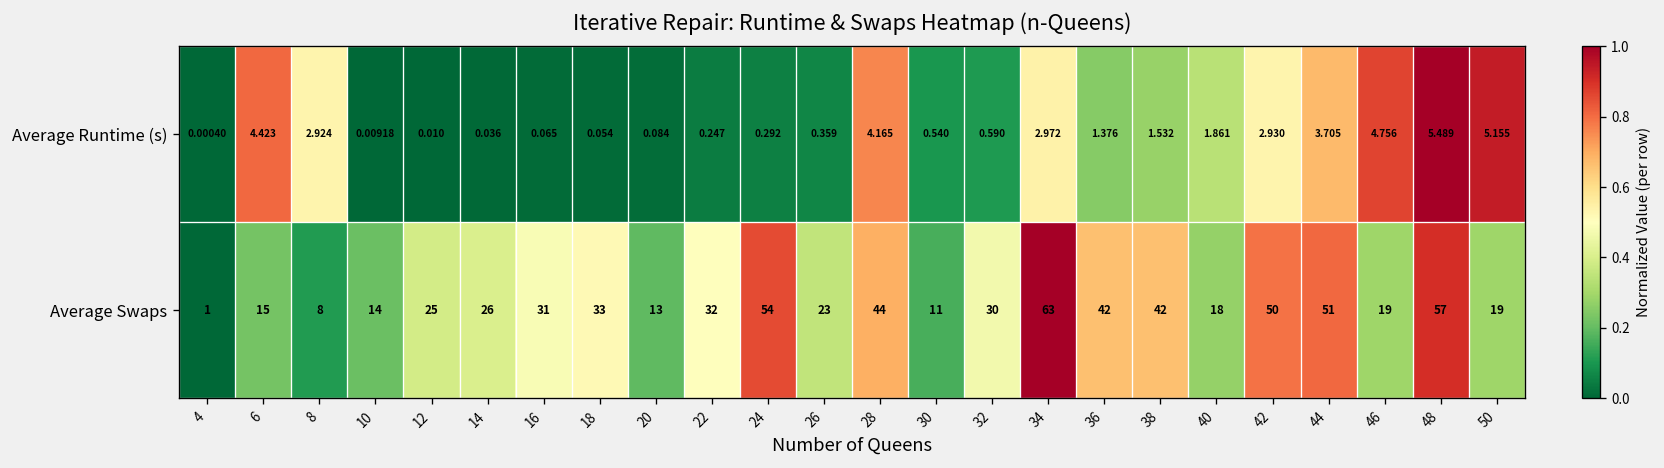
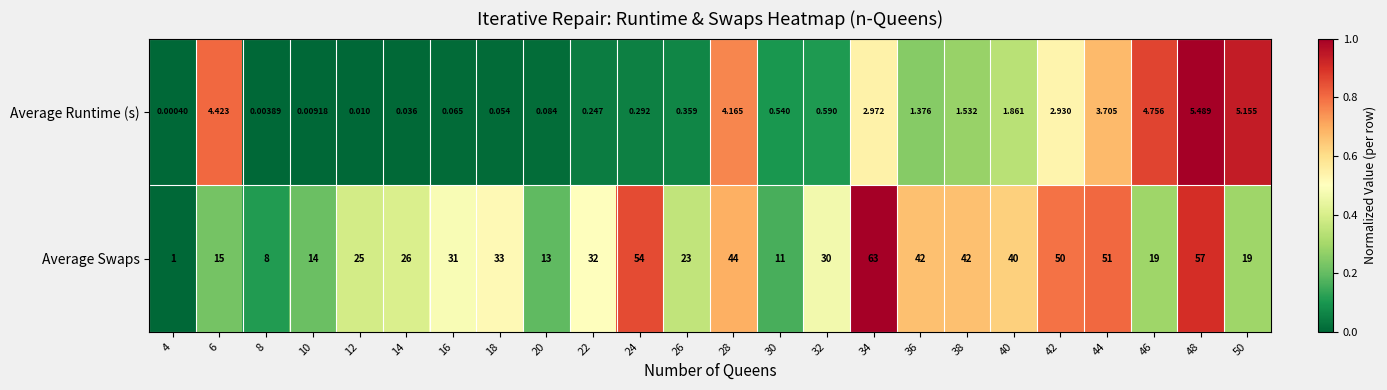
Average Runtime (s), 8: 2.924 -> 0.00389
Average Swaps, 40: 18 -> 40
